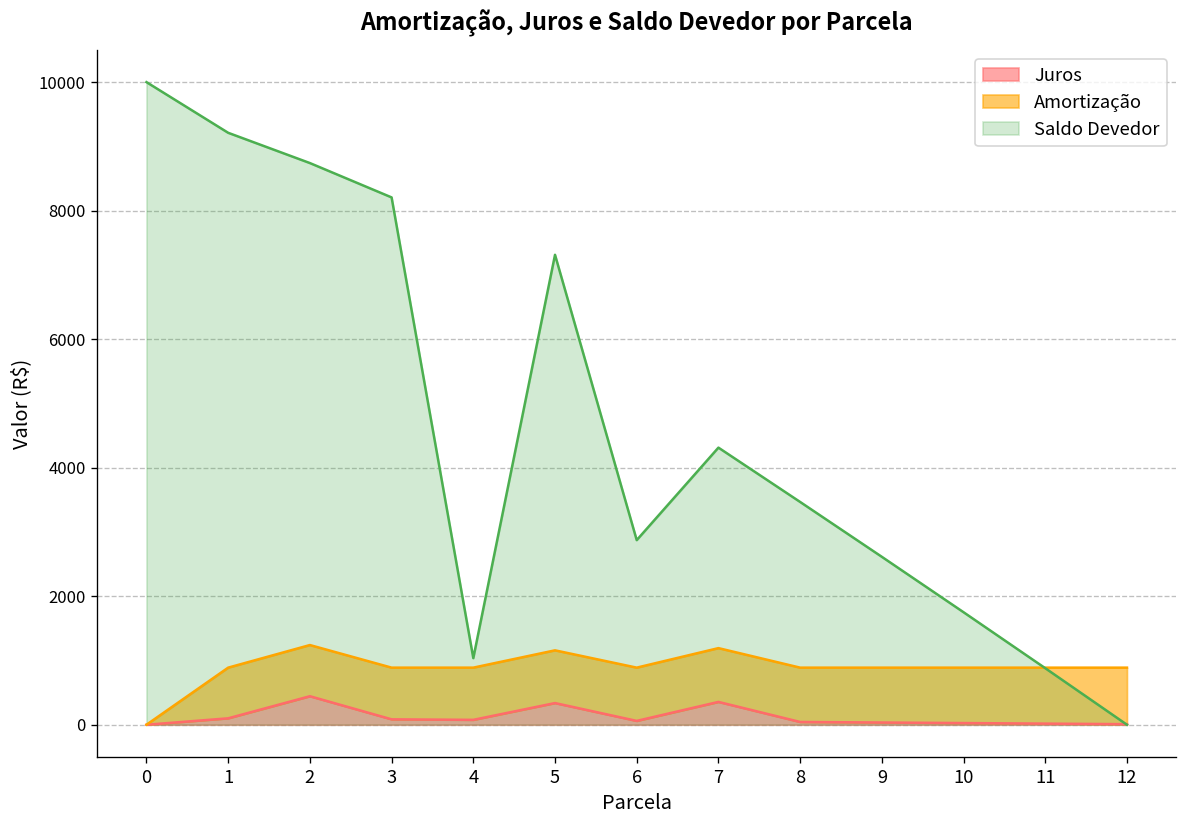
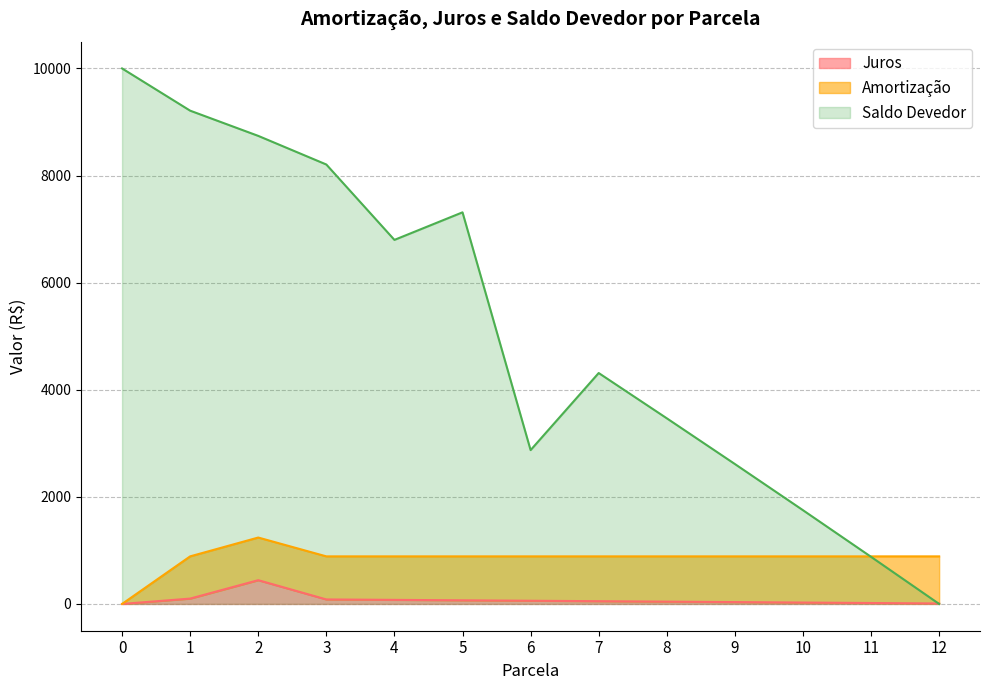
Saldo Devedor, 4: 1000 -> 6800
Juros, 5: 300 -> 100
Juros, 7: 400 -> 100
